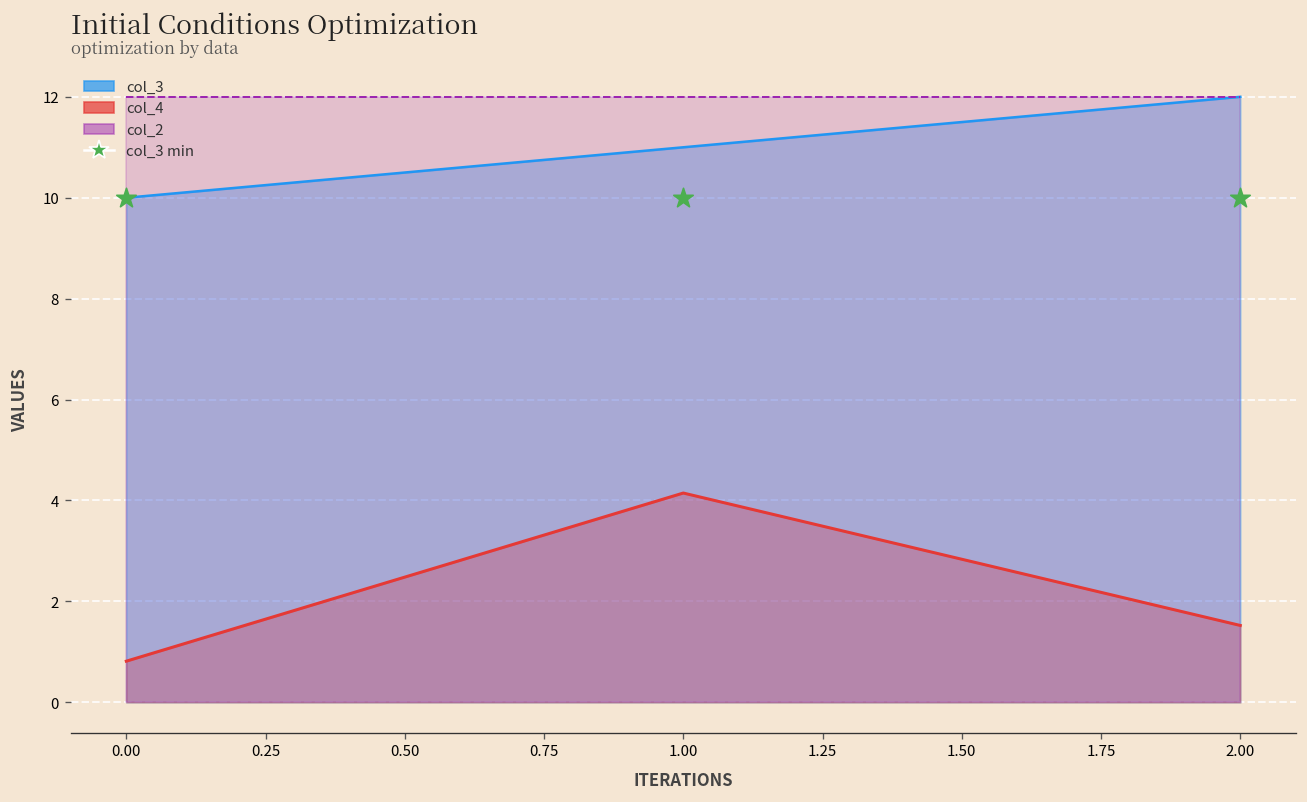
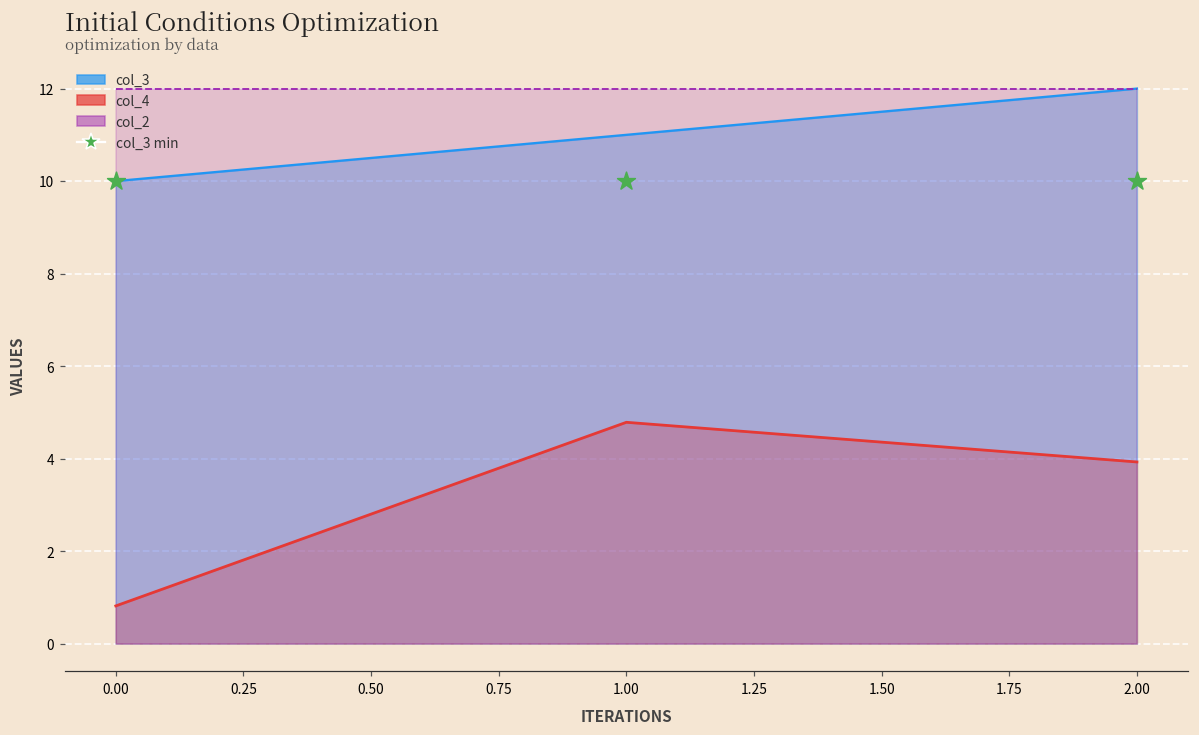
col_4, 1.00: 4.1 -> 4.8
col_4, 2.00: 1.5 -> 3.9
